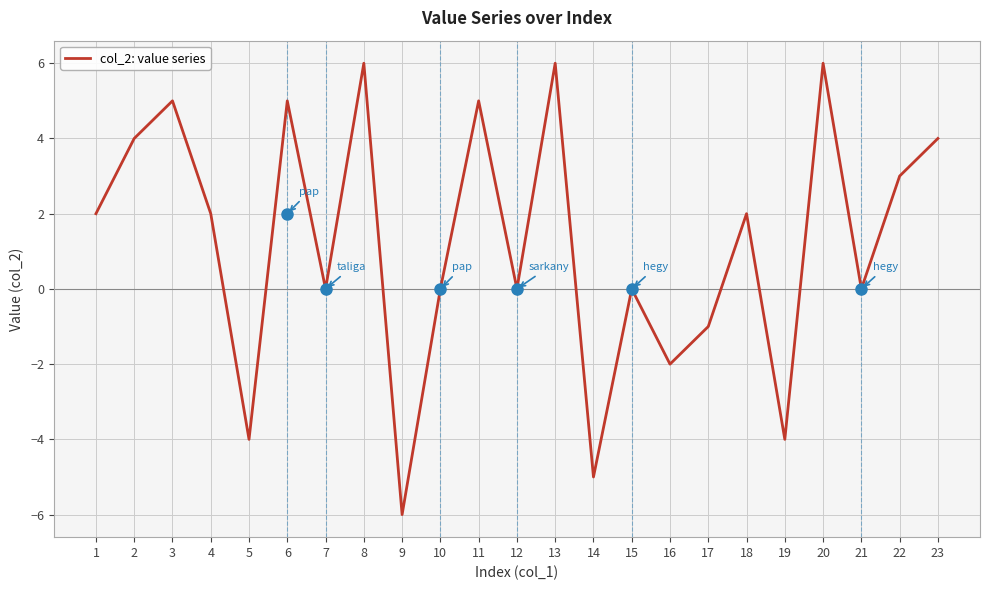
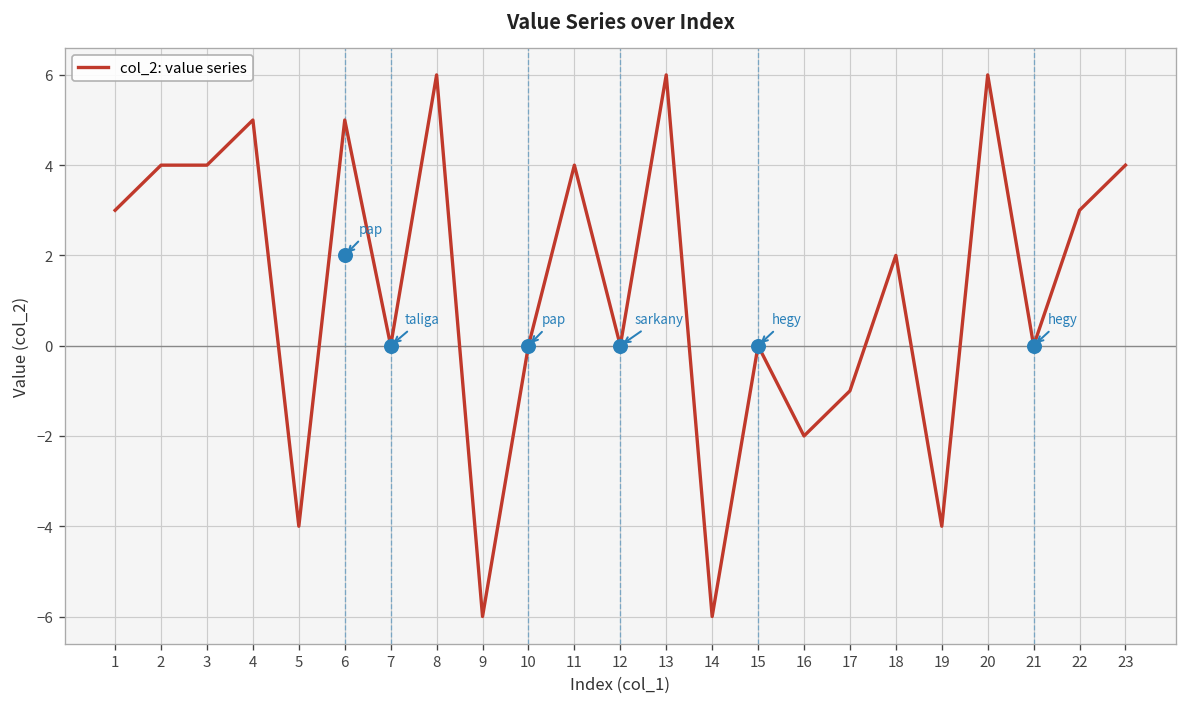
col_2: value series, 1: 2 -> 3
col_2: value series, 3: 5 -> 4
col_2: value series, 4: 2 -> 5
col_2: value series, 11: 5 -> 4
col_2: value series, 14: -5 -> -6
